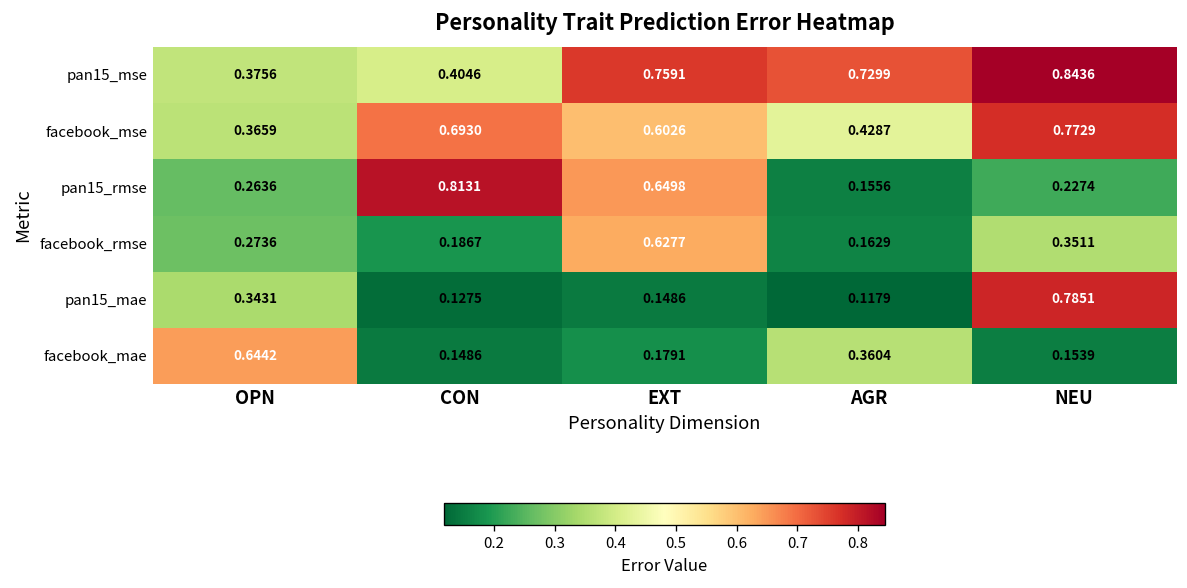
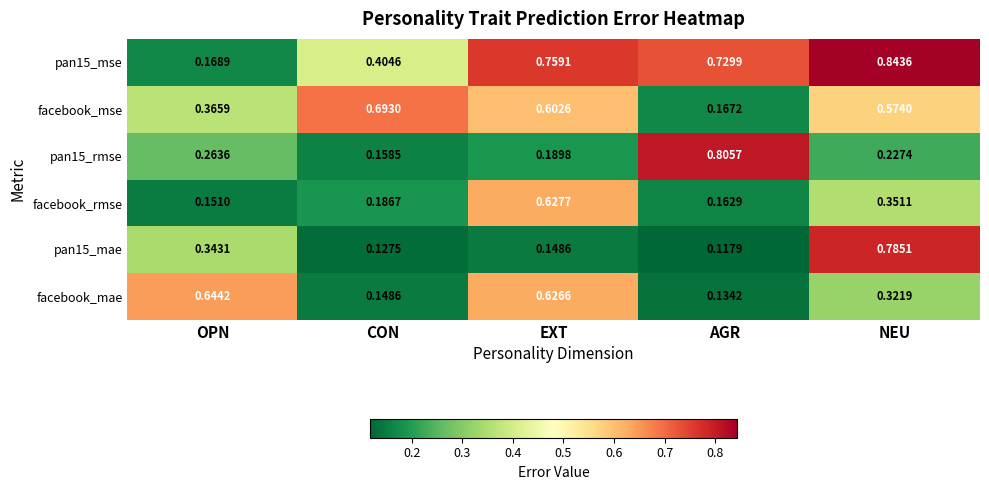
pan15_mse, OPN: 0.3756 -> 0.1689
facebook_mse, AGR: 0.4287 -> 0.1672
facebook_mse, NEU: 0.7729 -> 0.5740
pan15_rmse, CON: 0.8131 -> 0.1585
pan15_rmse, EXT: 0.6498 -> 0.1898
pan15_rmse, AGR: 0.1556 -> 0.8057
facebook_rmse, OPN: 0.2736 -> 0.1510
facebook_mae, EXT: 0.1791 -> 0.6266
facebook_mae, AGR: 0.3604 -> 0.1342
facebook_mae, NEU: 0.1539 -> 0.3219
